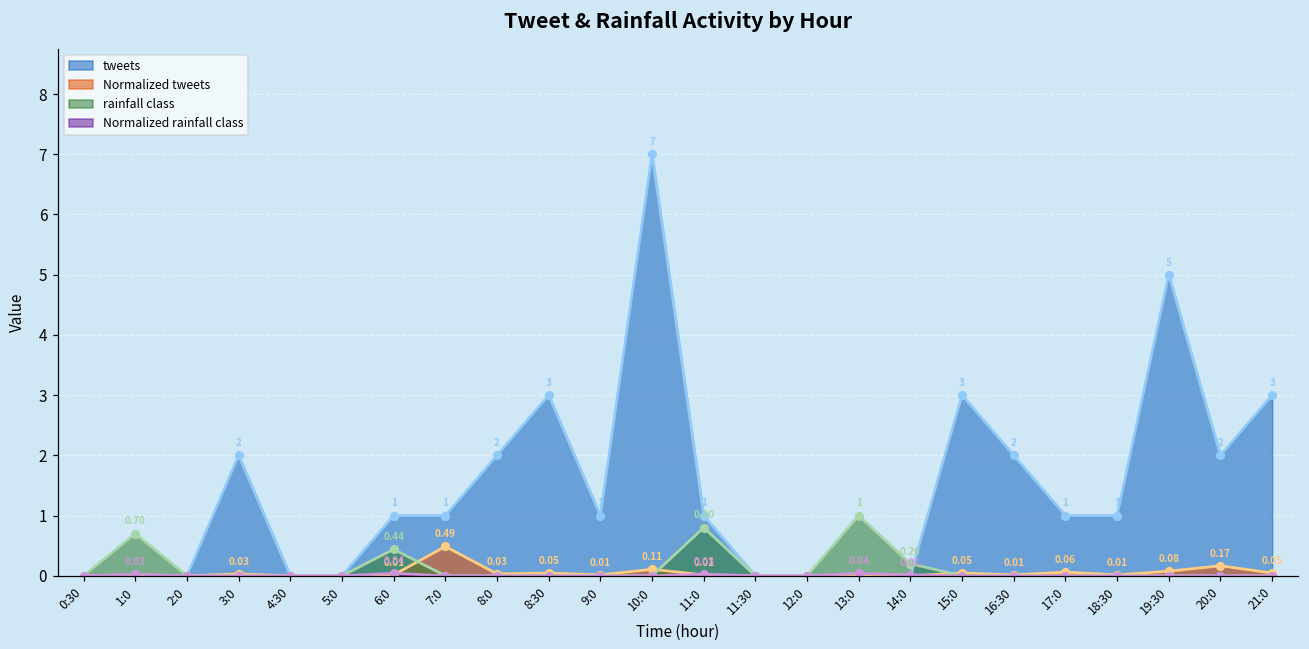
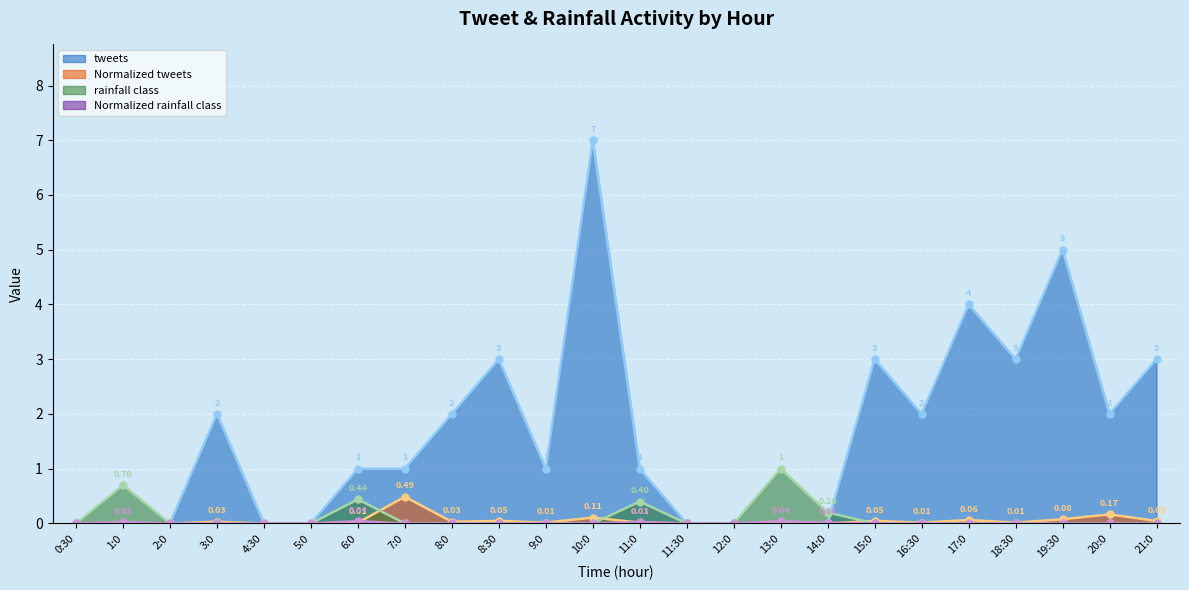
rainfall class, 11:0: 0.80 -> 0.40
tweets, 17:0: 1 -> 4
tweets, 18:30: 1 -> 3
